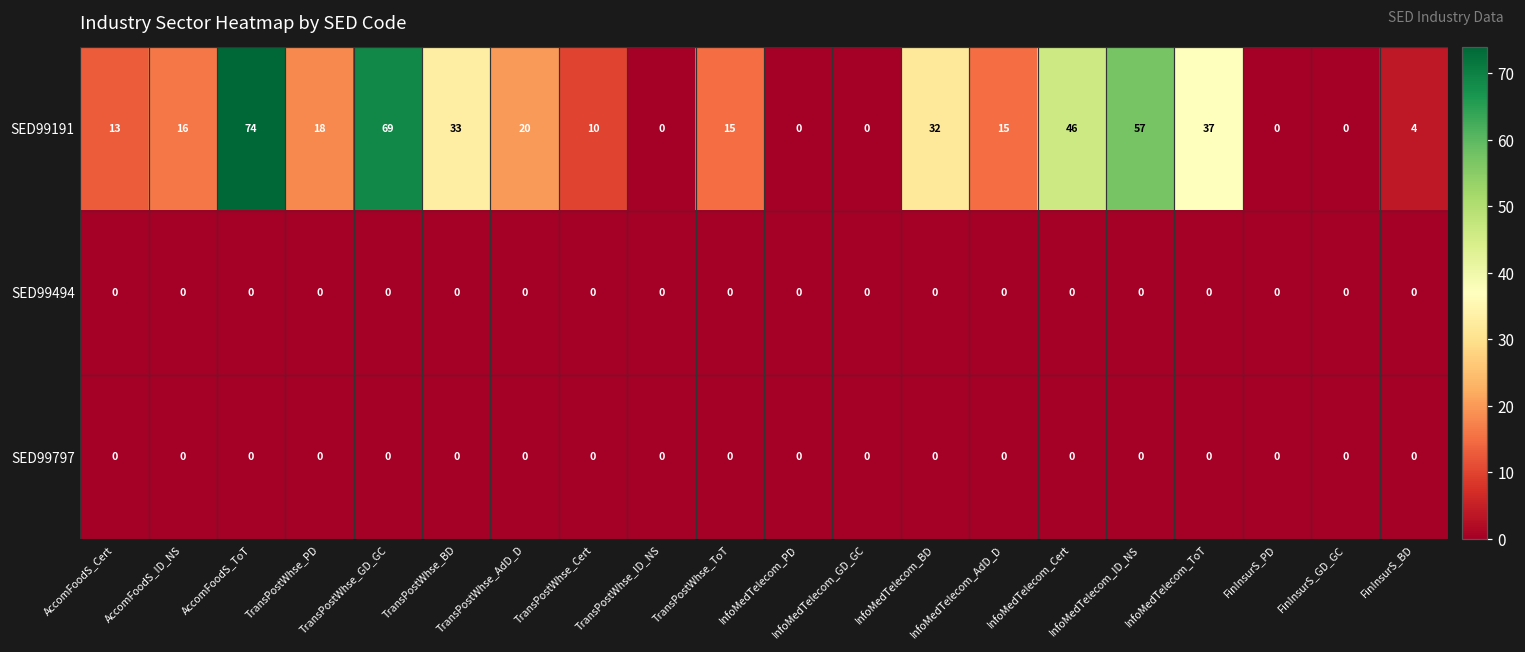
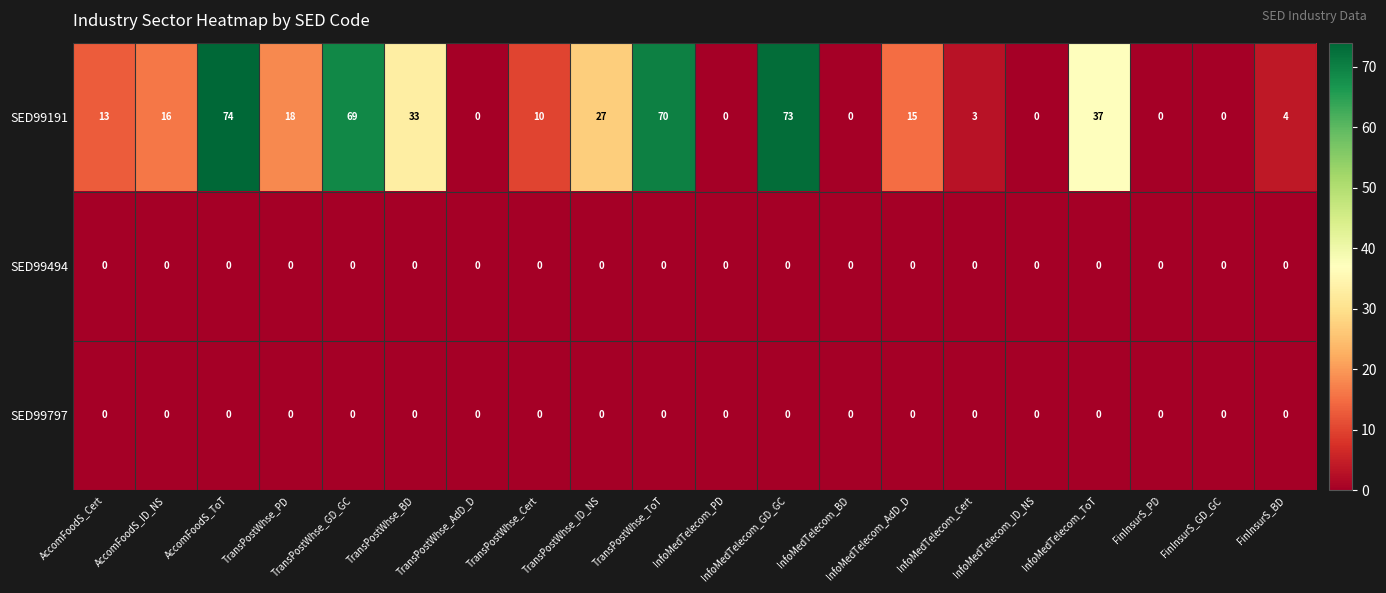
SED99191, TransPostWhse_AdD_D: 20 -> 0
SED99191, TransPostWhse_ID_NS: 0 -> 27
SED99191, TransPostWhse_ToT: 15 -> 70
SED99191, InfoMedTelecom_GD_GC: 0 -> 73
SED99191, InfoMedTelecom_BD: 32 -> 0
SED99191, InfoMedTelecom_Cert: 46 -> 3
SED99191, InfoMedTelecom_ID_NS: 57 -> 0
